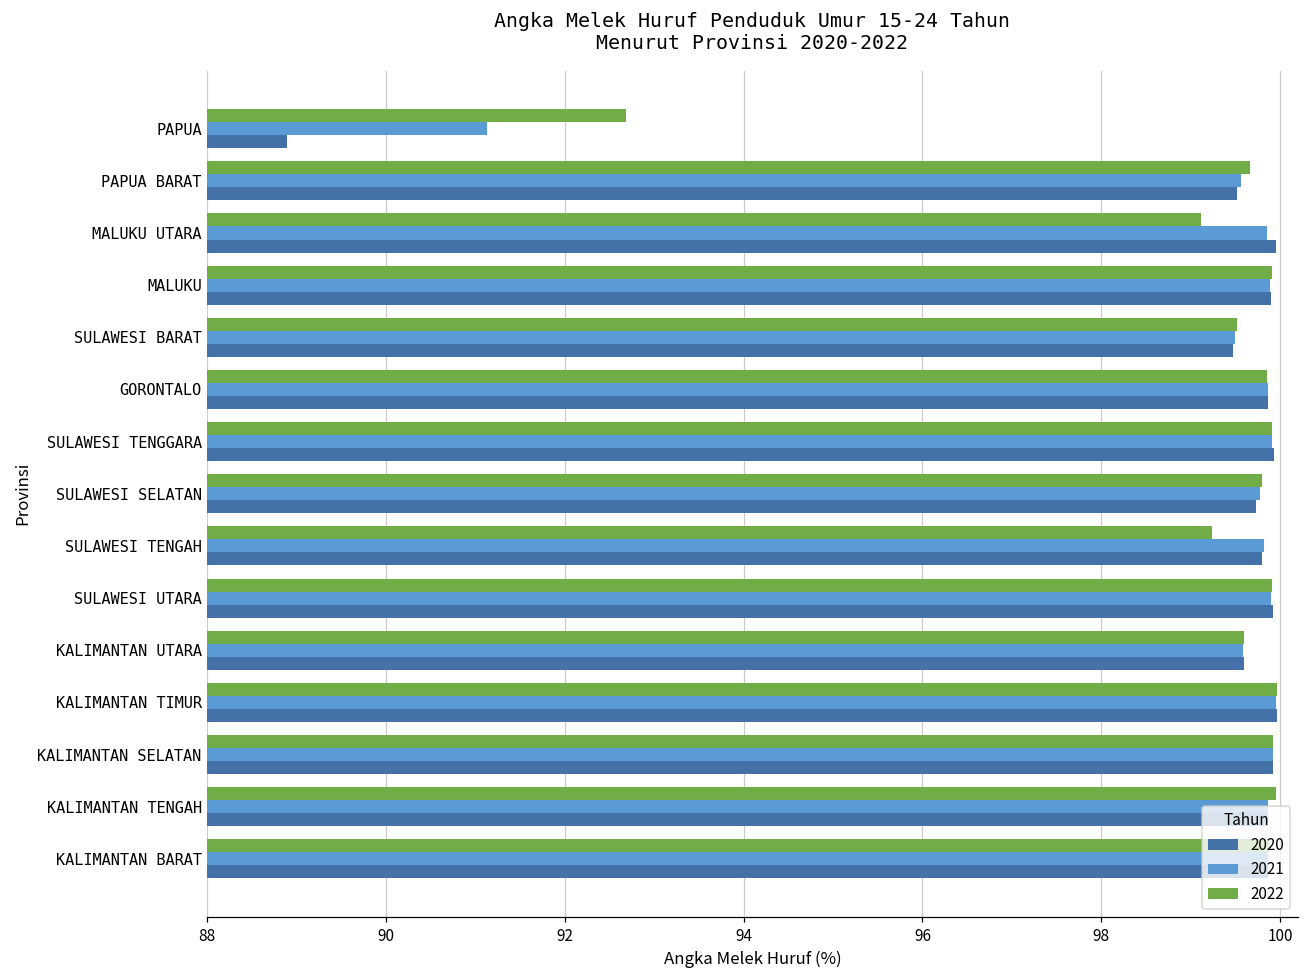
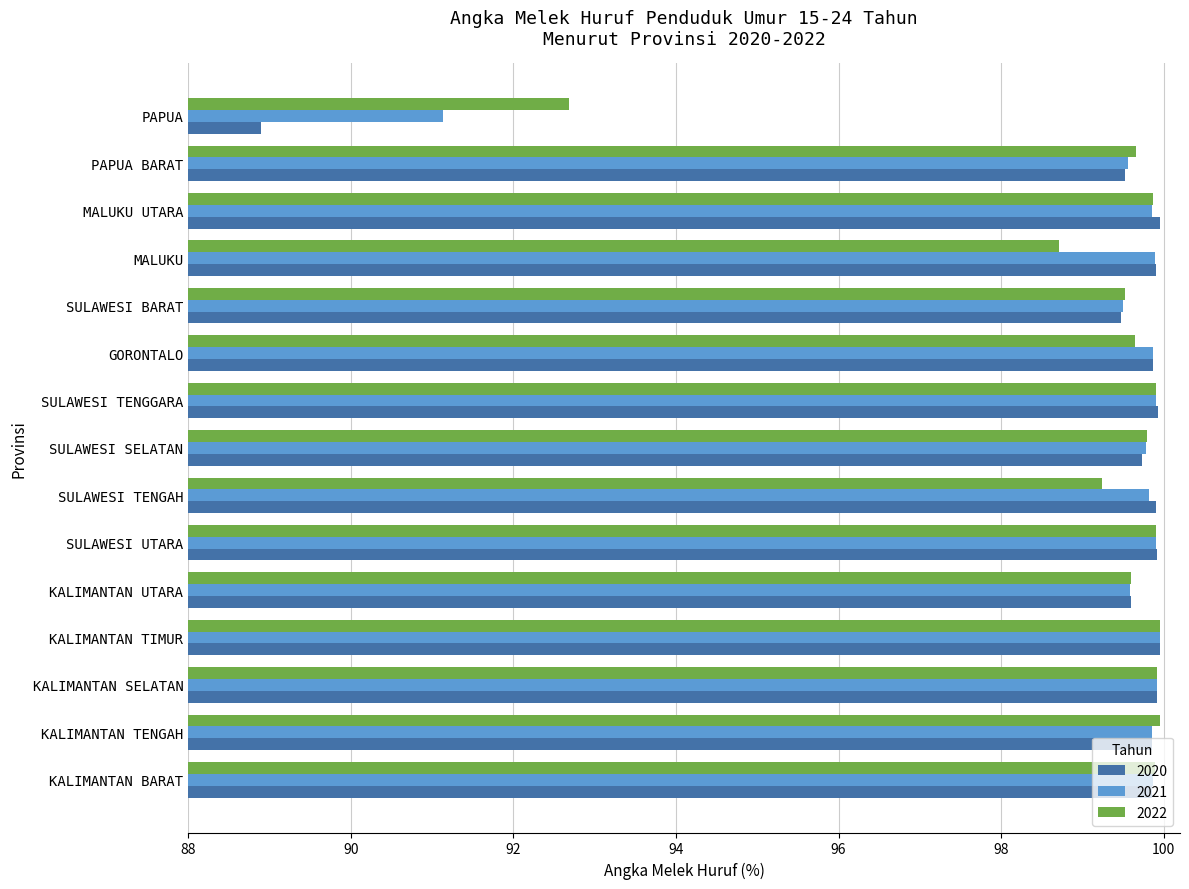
2022, MALUKU UTARA: 99.1 -> 99.9
2022, MALUKU: 99.9 -> 98.7
2022, GORONTALO: 99.9 -> 99.7
2020, SULAWESI TENGAH: 99.8 -> 99.9
